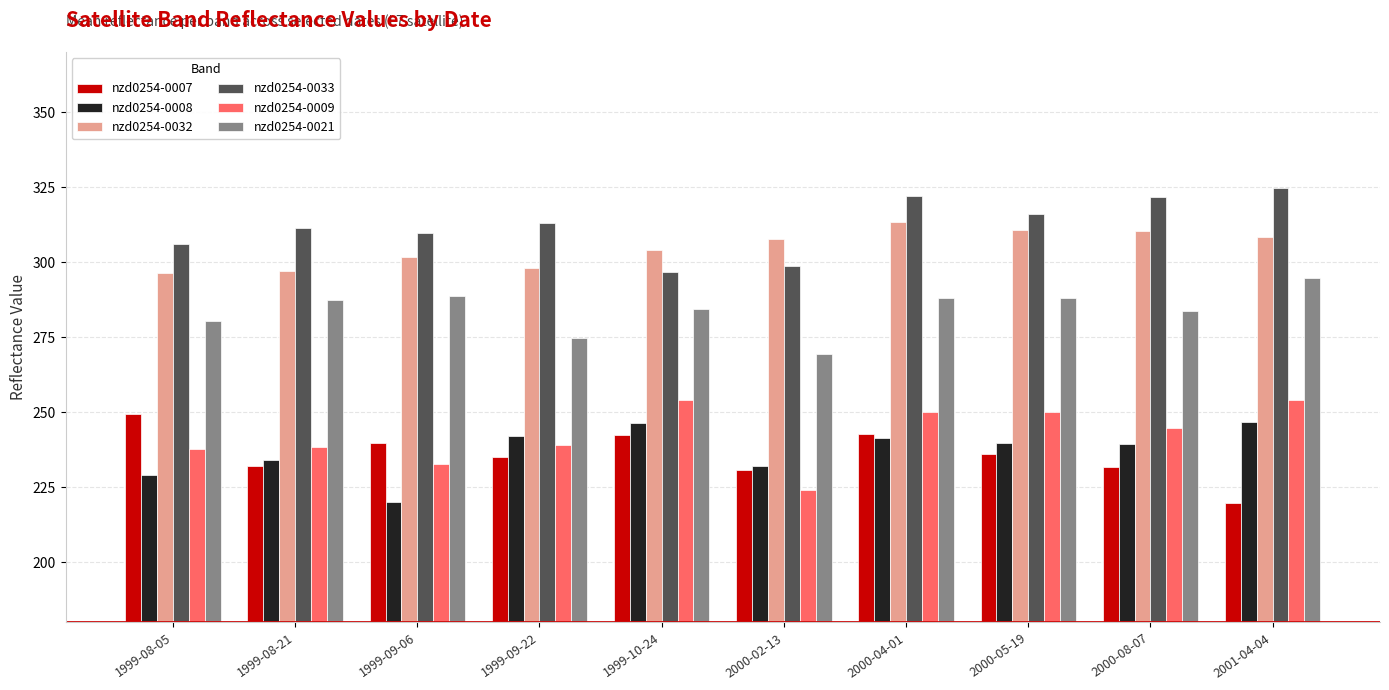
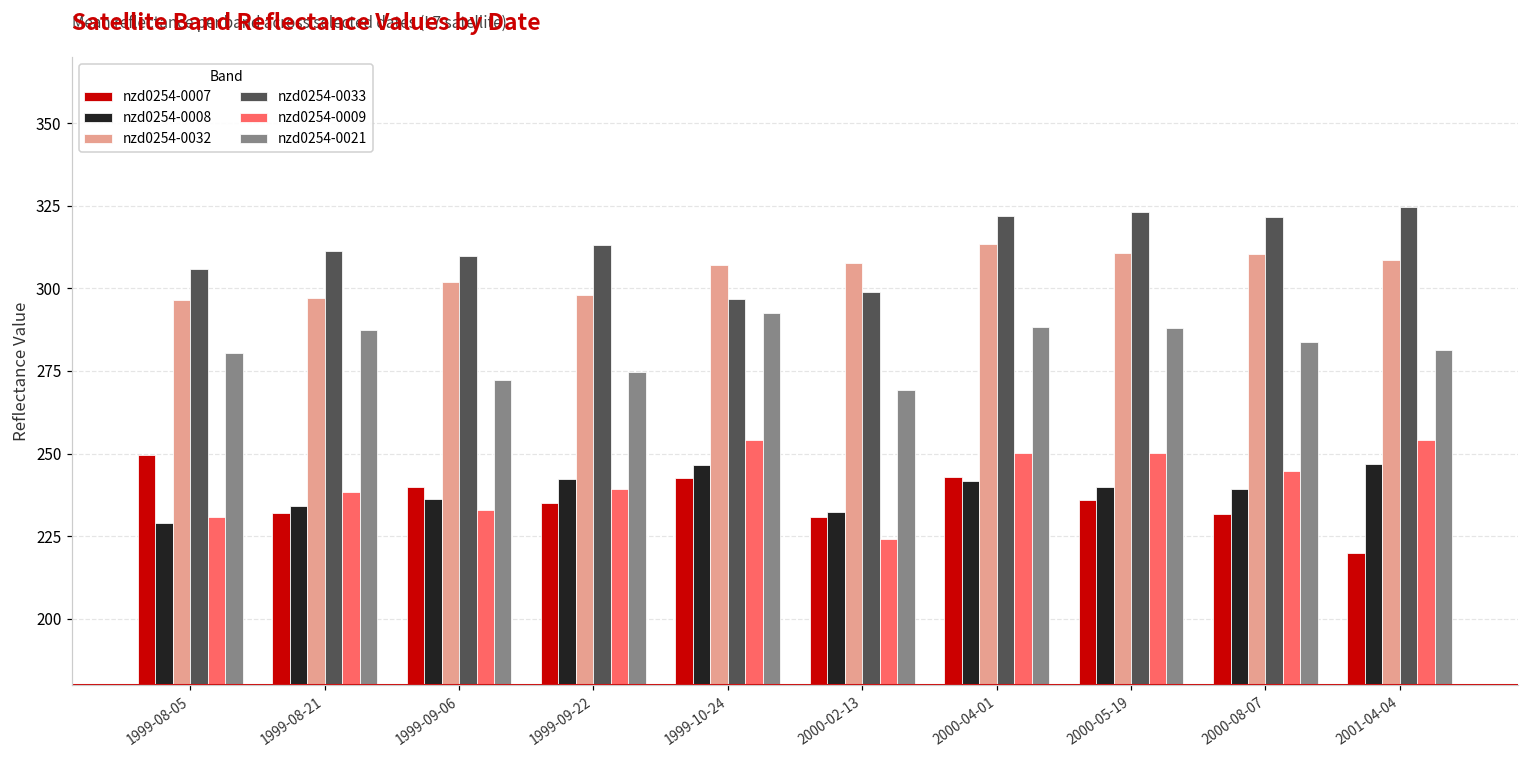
nzd0254-0009, 1999-08-05: 238 -> 231
nzd0254-0008, 1999-09-06: 220 -> 236
nzd0254-0021, 1999-09-06: 289 -> 272
nzd0254-0032, 1999-10-24: 304 -> 307
nzd0254-0021, 1999-10-24: 285 -> 292
nzd0254-0033, 2000-05-19: 316 -> 323
nzd0254-0021, 2001-04-04: 295 -> 281
